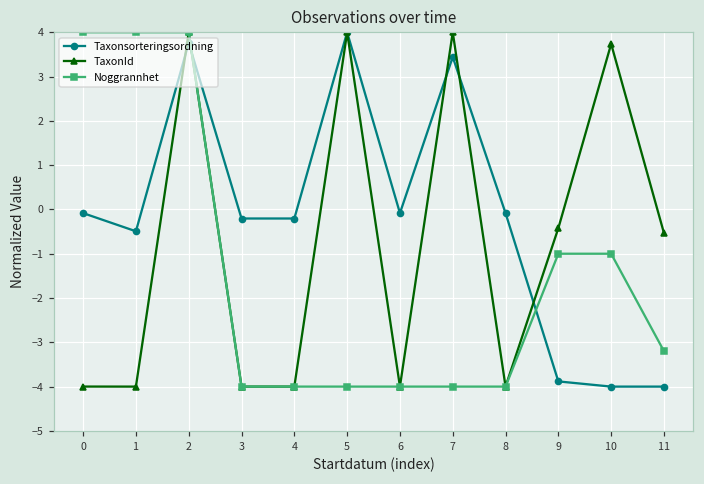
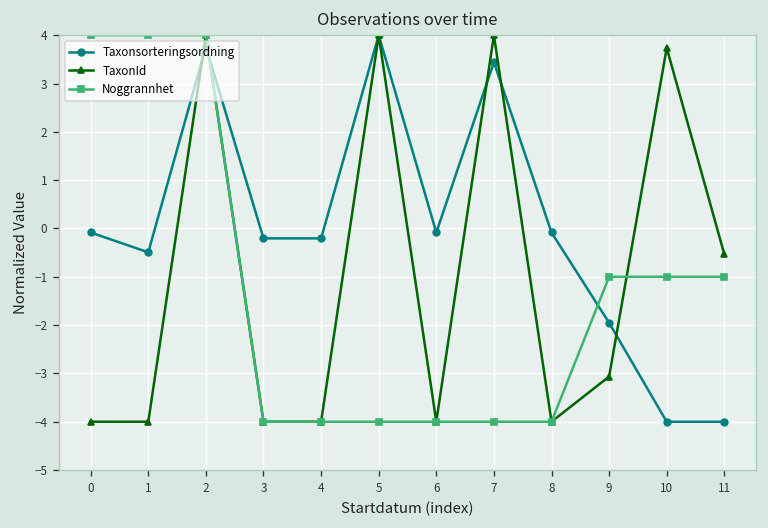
Taxonsorteringsordning, 9: -3.9 -> -2.0
TaxonId, 9: -0.4 -> -3.1
Noggrannhet, 11: -3.2 -> -1.0
